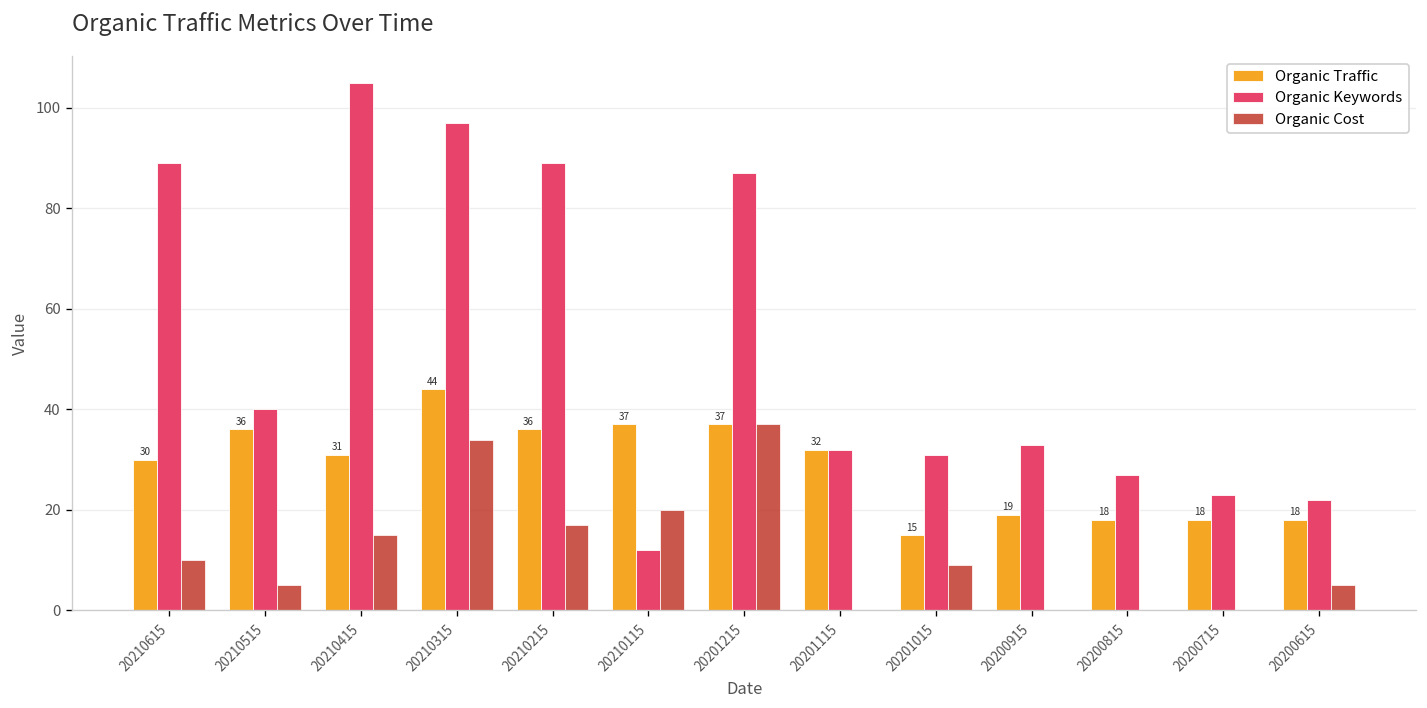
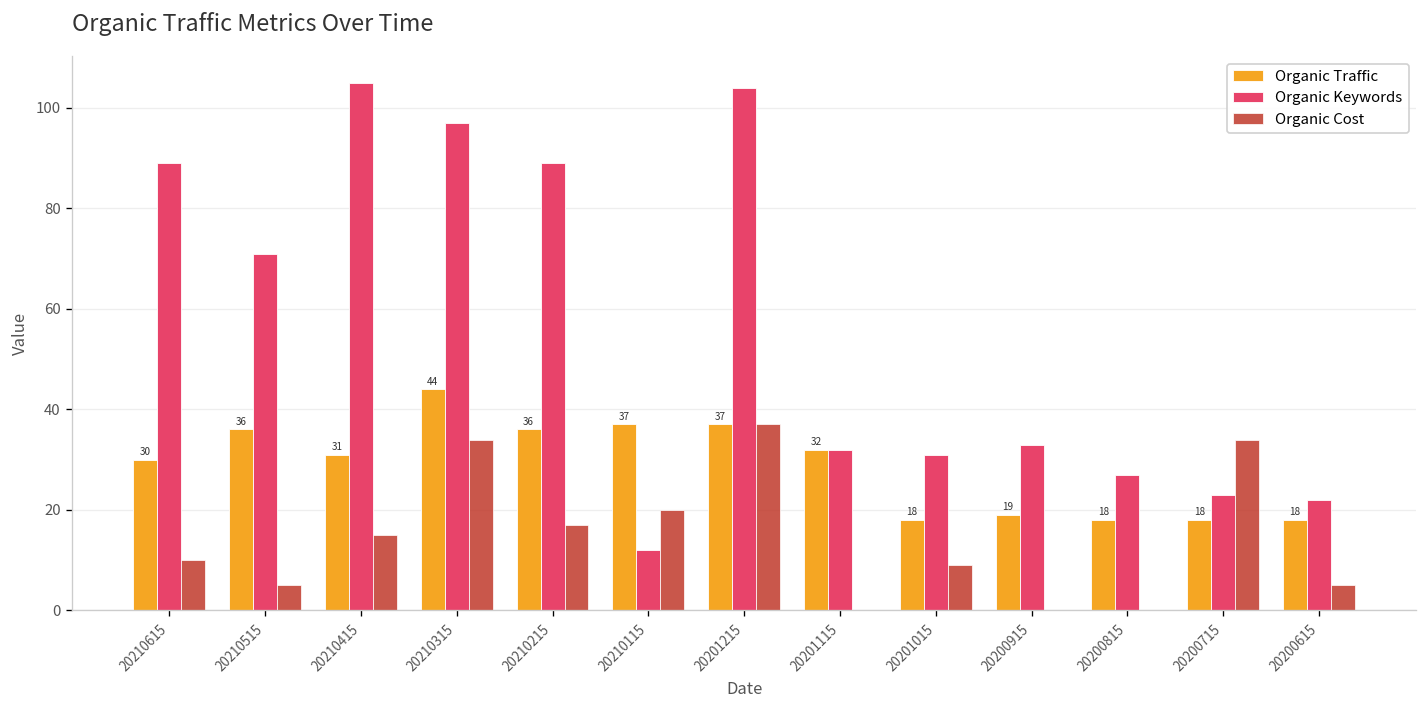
Organic Keywords, 20210515: 40 -> 71
Organic Keywords, 20201215: 87 -> 104
Organic Traffic, 20201015: 15 -> 18
Organic Cost, 20200715: 0 -> 34
